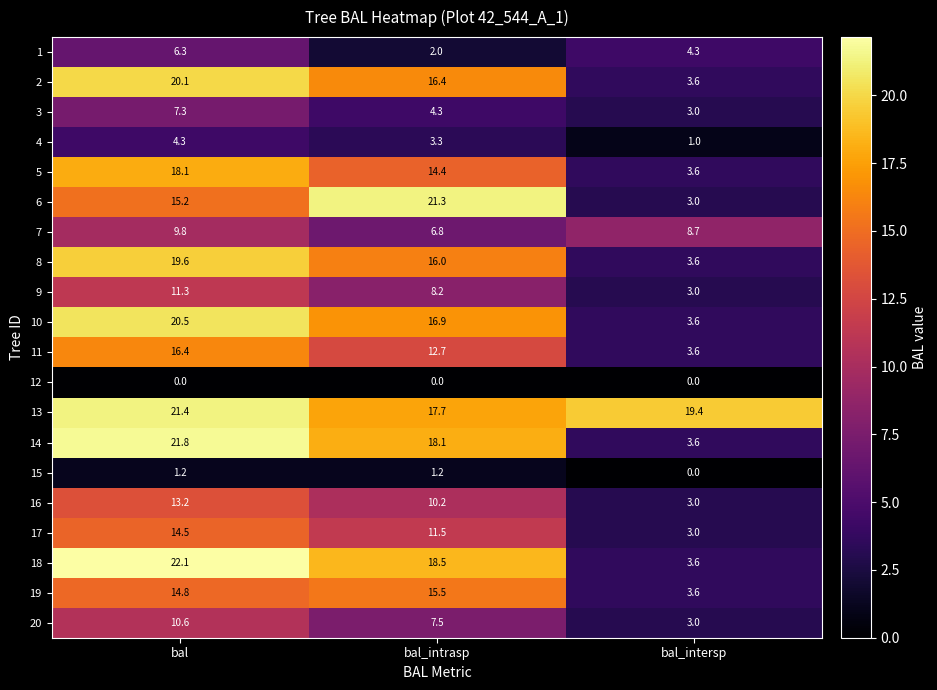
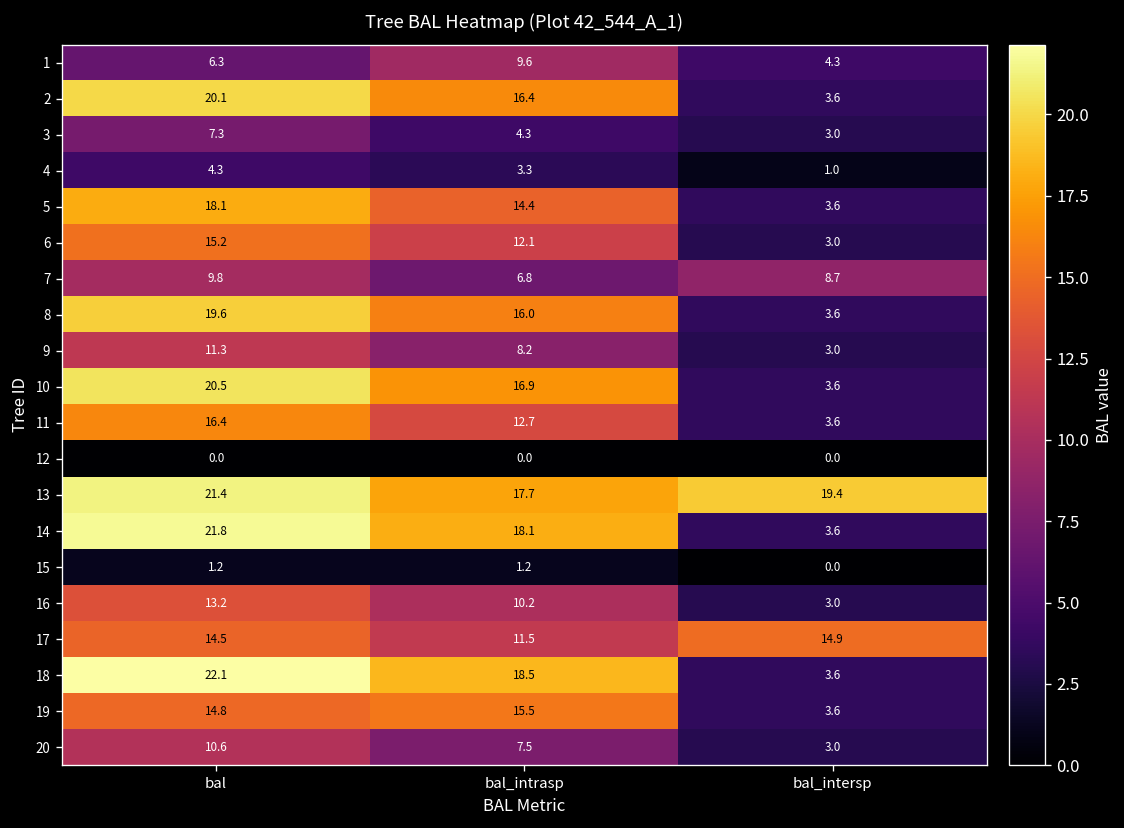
1, bal_intrasp: 2.0 -> 9.6
6, bal_intrasp: 21.3 -> 12.1
17, bal_intersp: 3.0 -> 14.9
